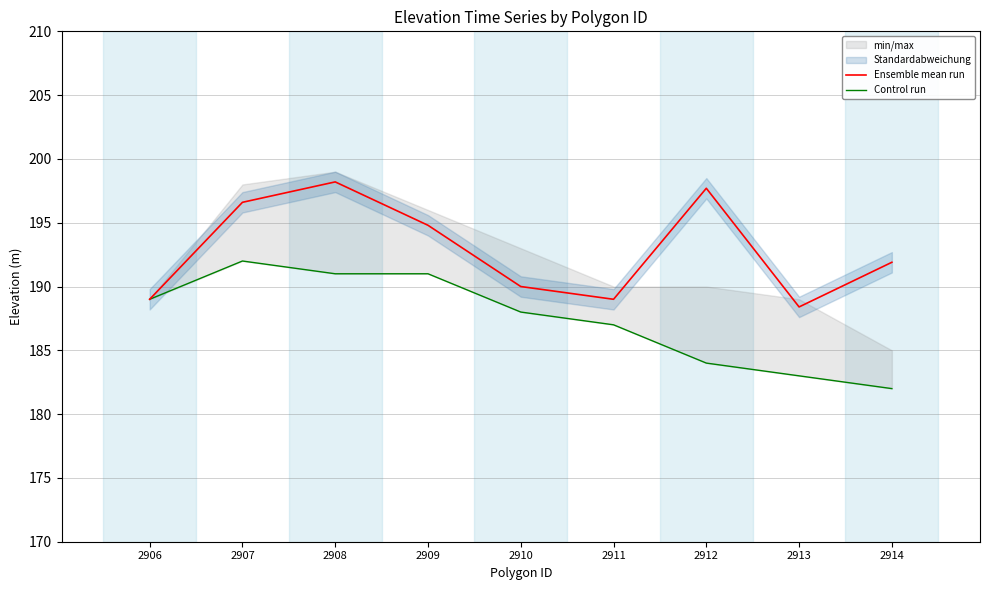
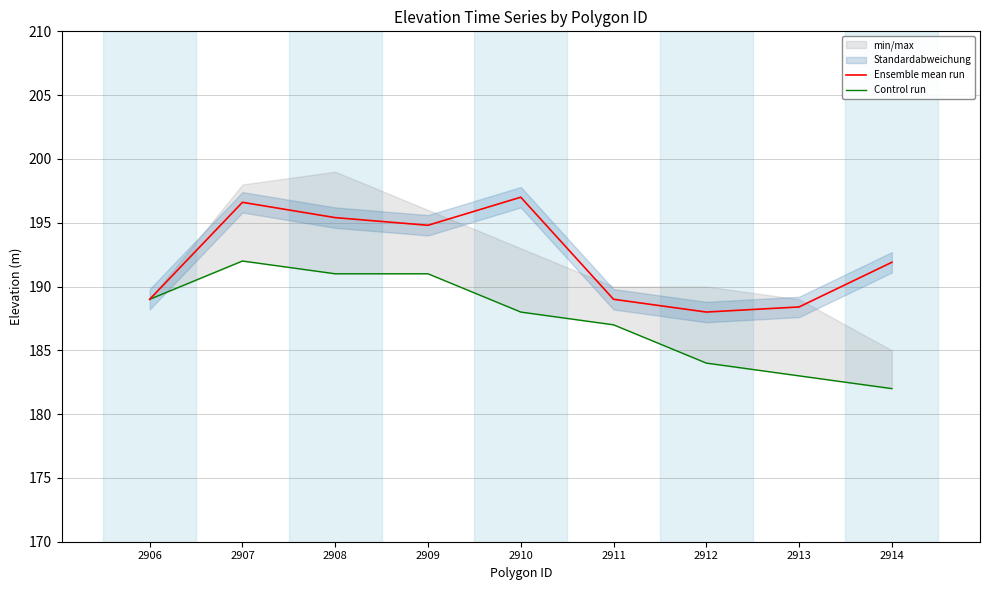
Ensemble mean run, 2908: 198.2 -> 195.4
Ensemble mean run, 2910: 190 -> 197
Ensemble mean run, 2912: 197.7 -> 188.0
